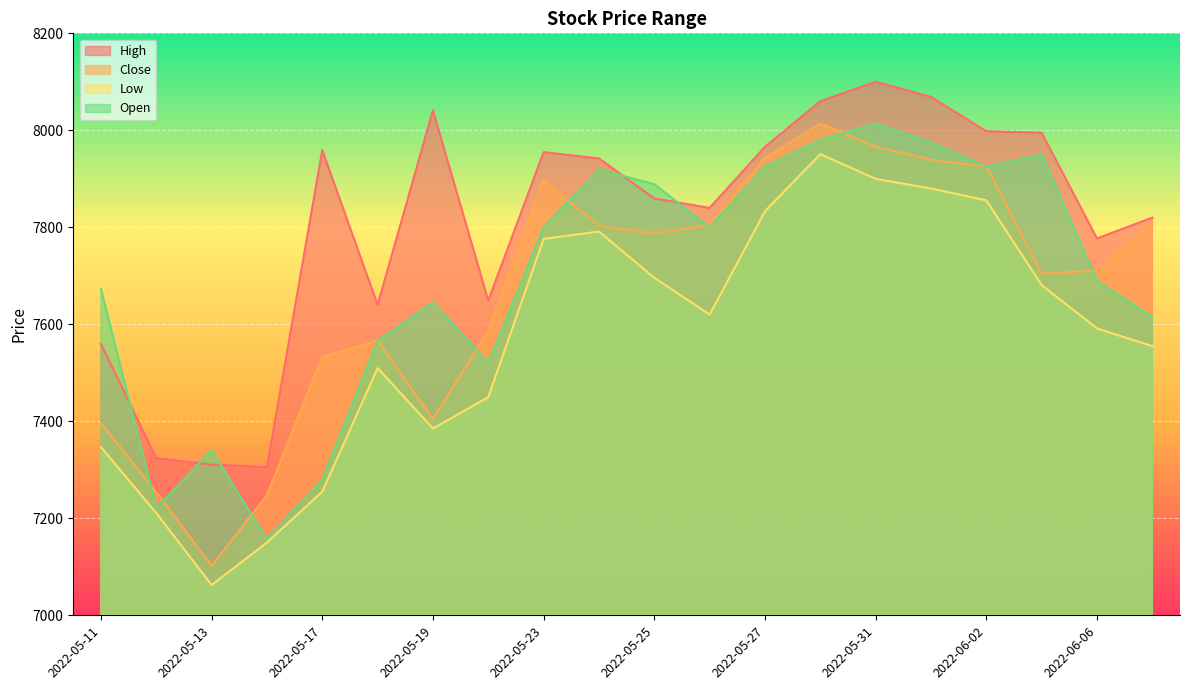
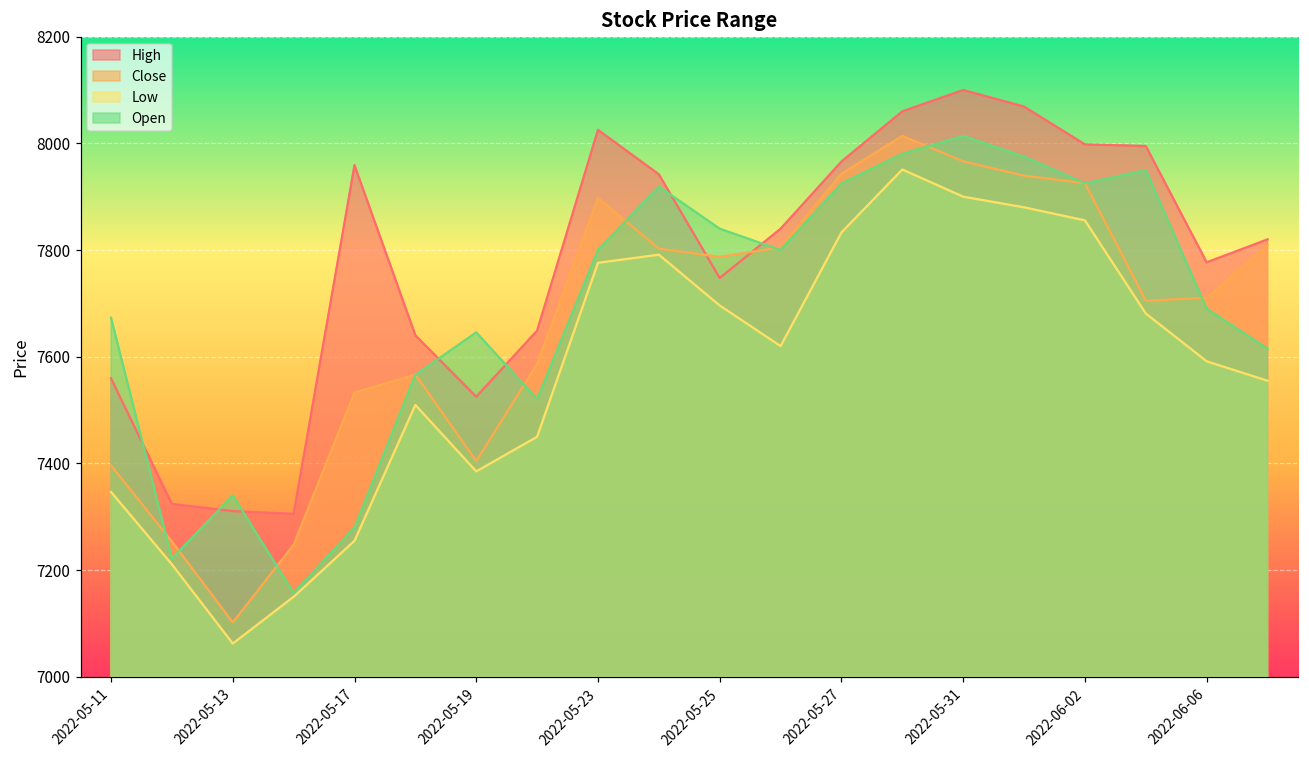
High, 2022-05-19: 8040 -> 7530
High, 2022-05-23: 7950 -> 8030
High, 2022-05-25: 7860 -> 7750
Open, 2022-05-25: 7890 -> 7840
